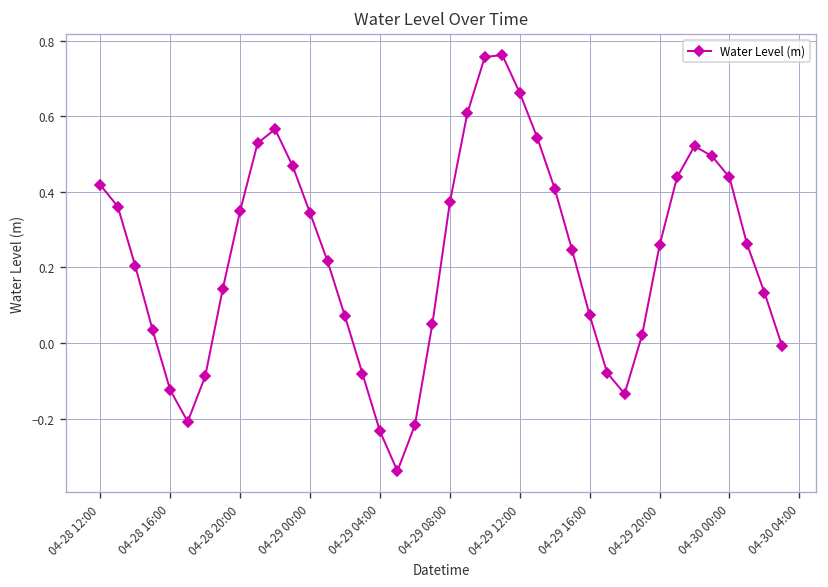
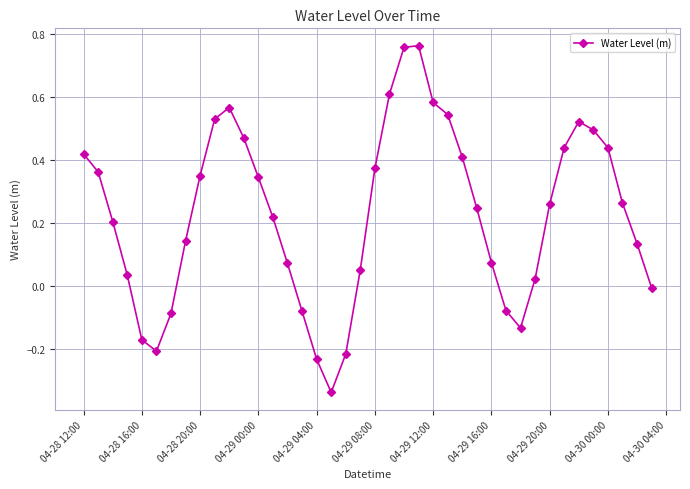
04-28 16:00: -0.12 -> -0.17
04-29 12:00: 0.66 -> 0.58
